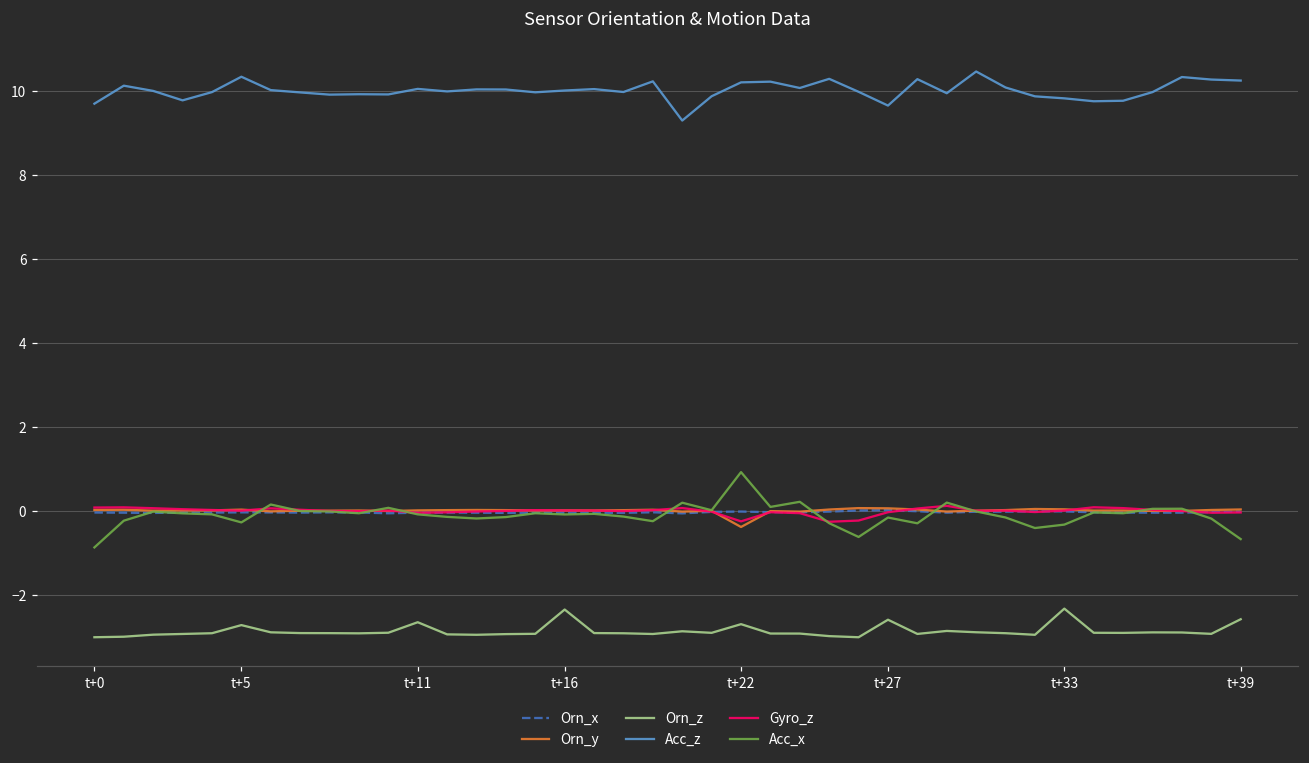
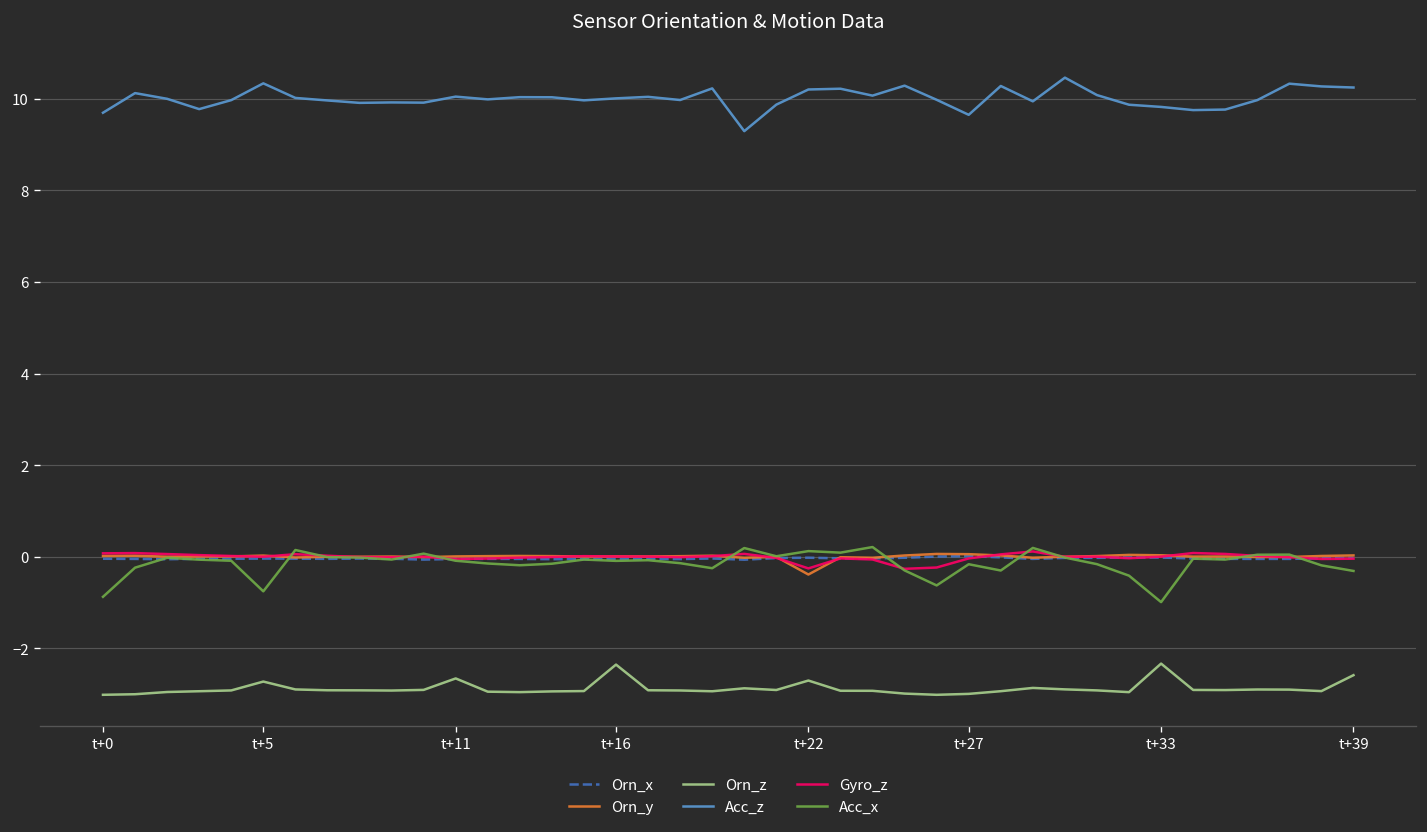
Acc_x, t+5: -0.3 -> -0.8
Acc_x, t+22: 0.9 -> 0.1
Orn_z, t+27: -2.6 -> -3.0
Acc_x, t+33: -0.3 -> -1.0
Acc_x, t+39: -0.7 -> -0.3
